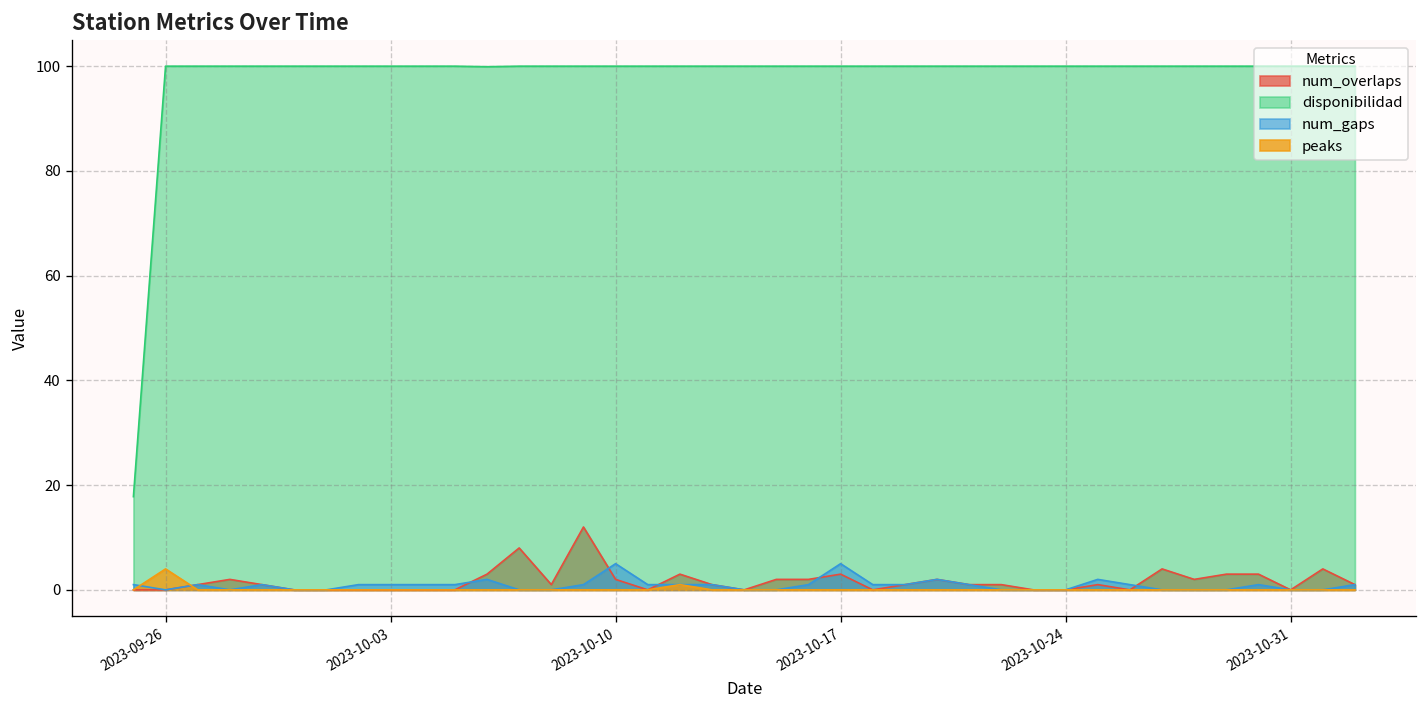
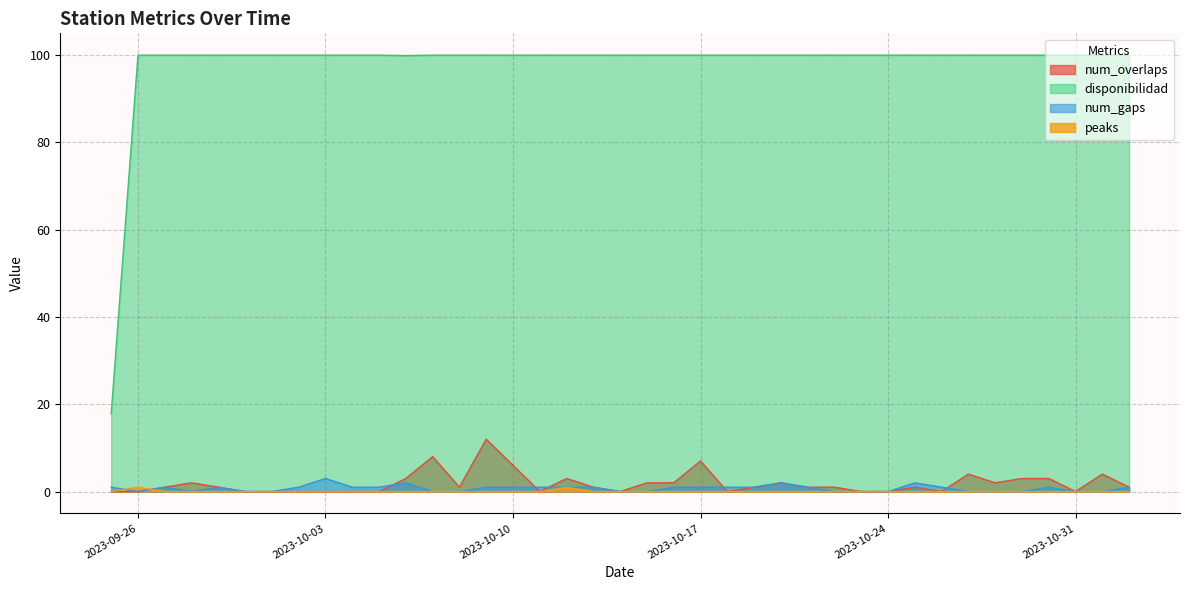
peaks, 2023-09-26: 4 -> 1
num_gaps, 2023-10-03: 1 -> 3
num_overlaps, 2023-10-10: 2 -> 6
num_gaps, 2023-10-10: 5 -> 1
num_overlaps, 2023-10-17: 3 -> 7
num_gaps, 2023-10-17: 5 -> 1
